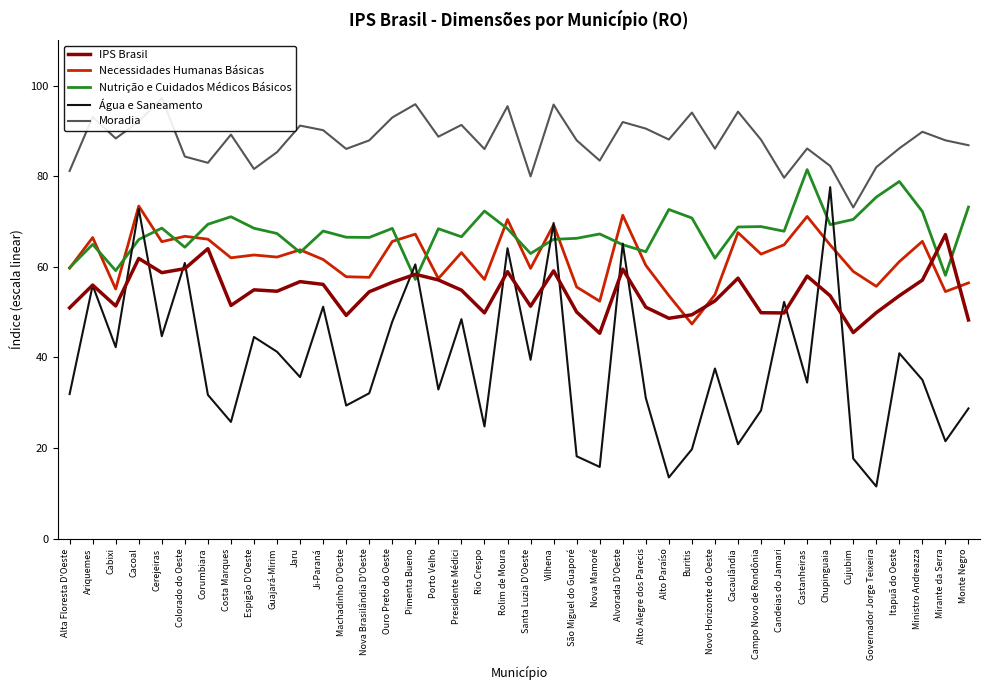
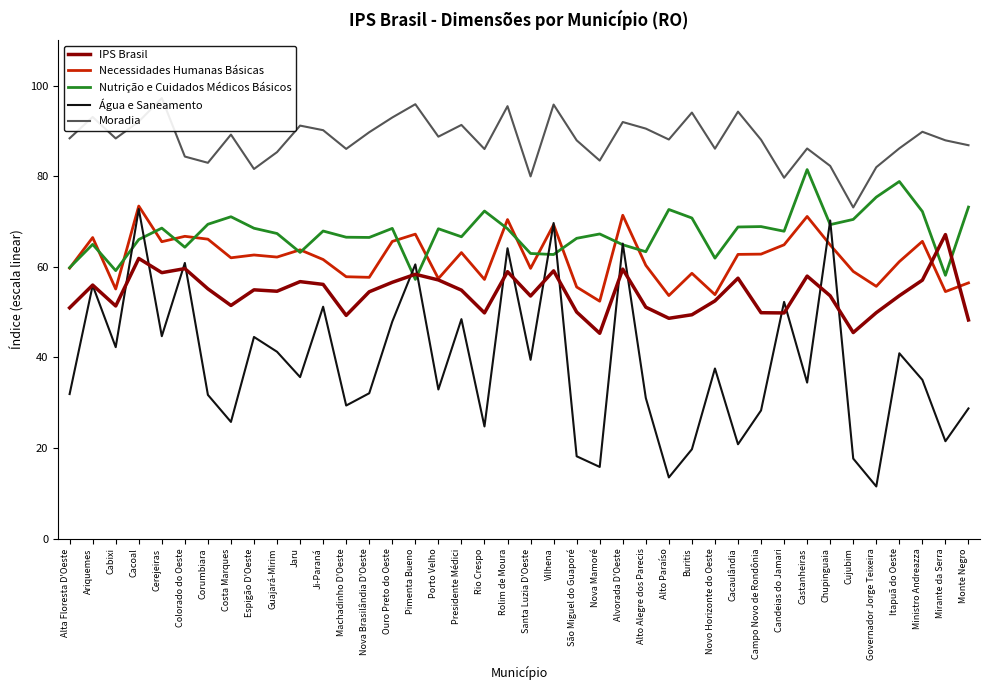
Moradia, Alta Floresta D'Oeste: 81 -> 88
IPS Brasil, Corumbiara: 64 -> 55
Moradia, Nova Brasilândia D'Oeste: 88 -> 90
IPS Brasil, Santa Luzia D'Oeste: 51 -> 54
Nutrição e Cuidados Médicos Básicos, Vilhena: 66 -> 63
Necessidades Humanas Básicas, Buritis: 47 -> 59
Necessidades Humanas Básicas, Cacaulândia: 68 -> 63
Água e Saneamento, Chupinguaia: 78 -> 70
